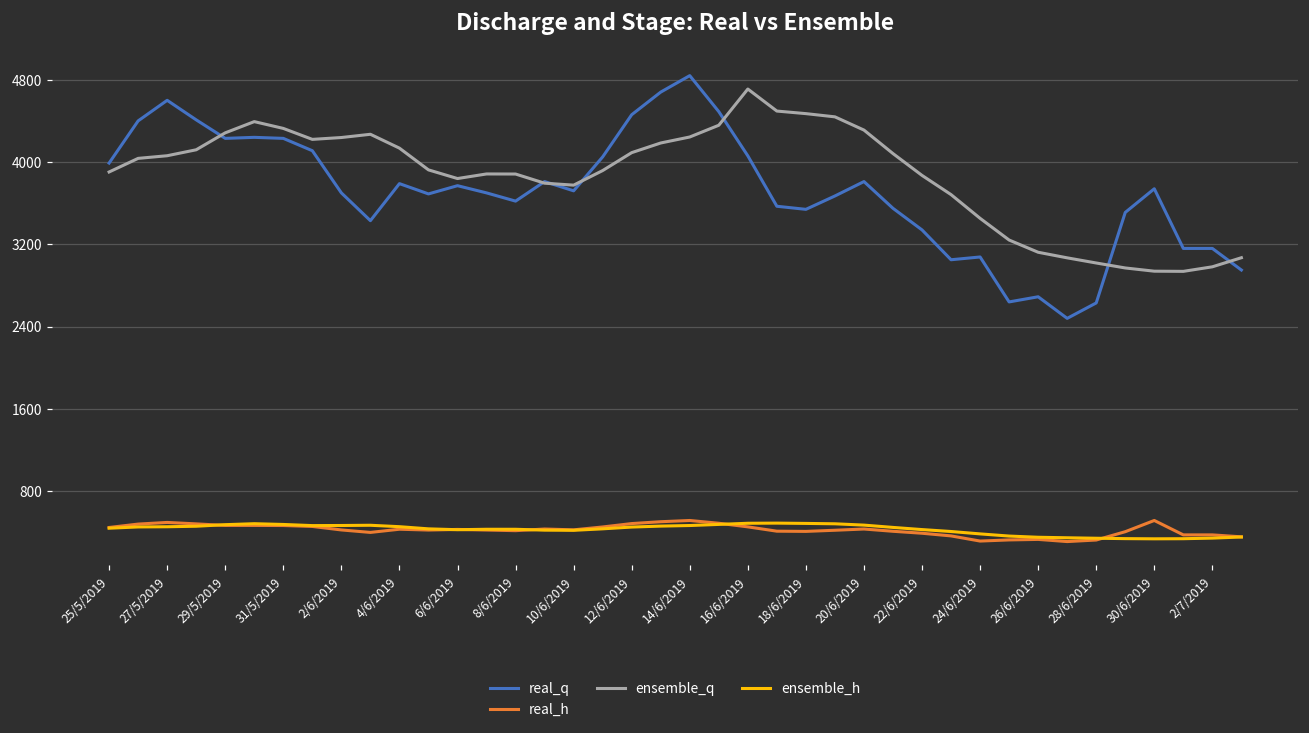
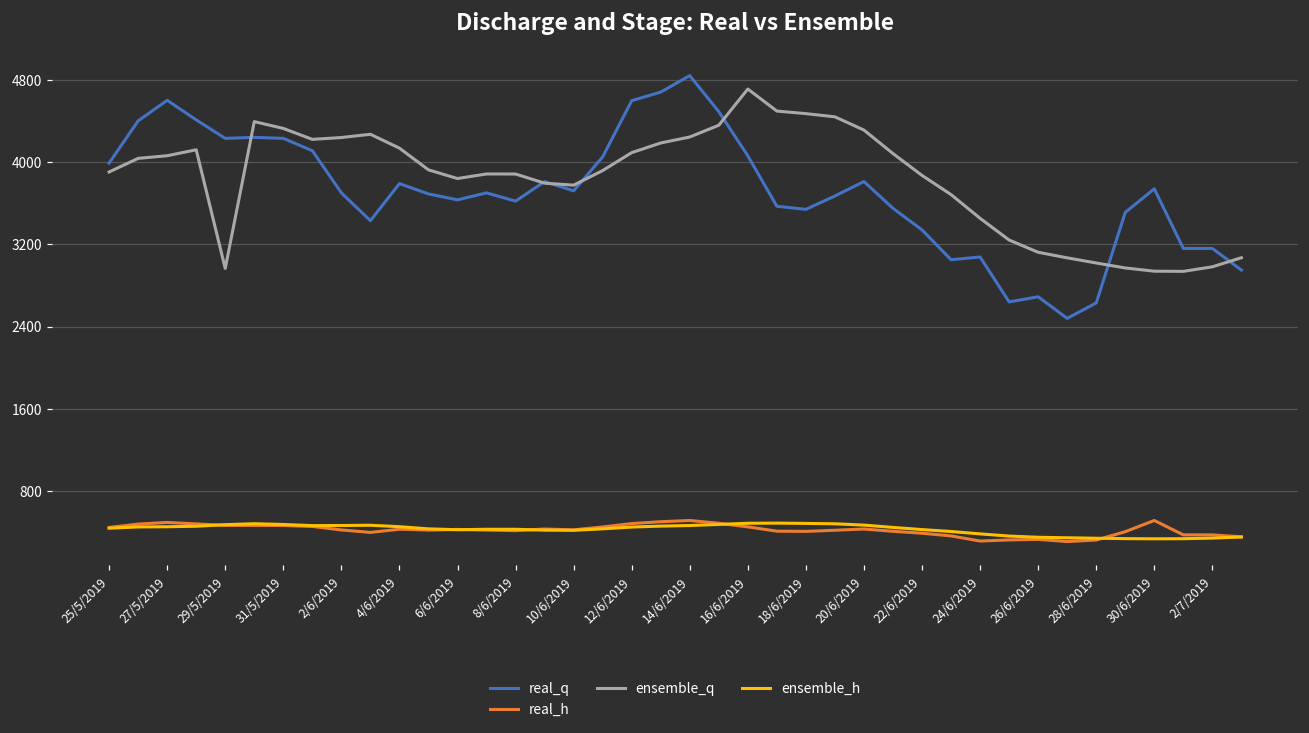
ensemble_q, 29/5/2019: 4300 -> 3000
real_q, 6/6/2019: 3800 -> 3600
real_q, 12/6/2019: 4500 -> 4600
